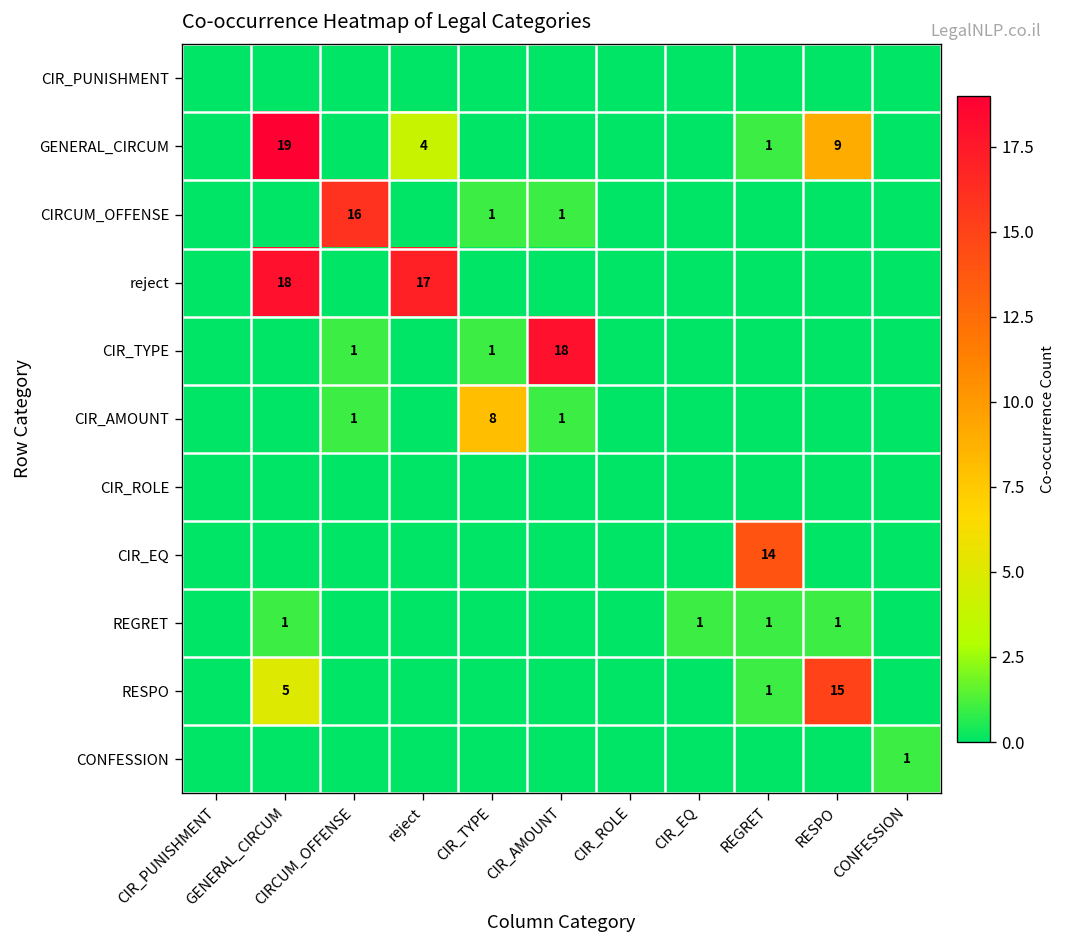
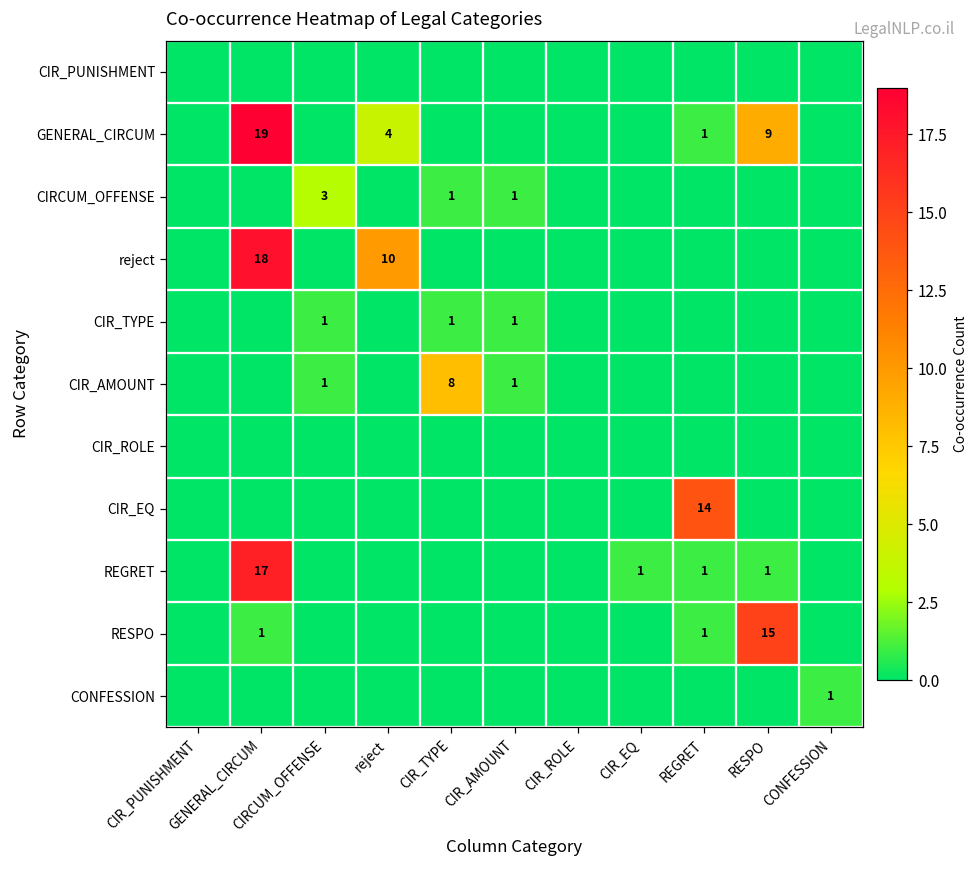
CIRCUM_OFFENSE, CIRCUM_OFFENSE: 16 -> 3
reject, reject: 17 -> 10
CIR_TYPE, CIR_AMOUNT: 18 -> 1
REGRET, GENERAL_CIRCUM: 1 -> 17
RESPO, GENERAL_CIRCUM: 5 -> 1
